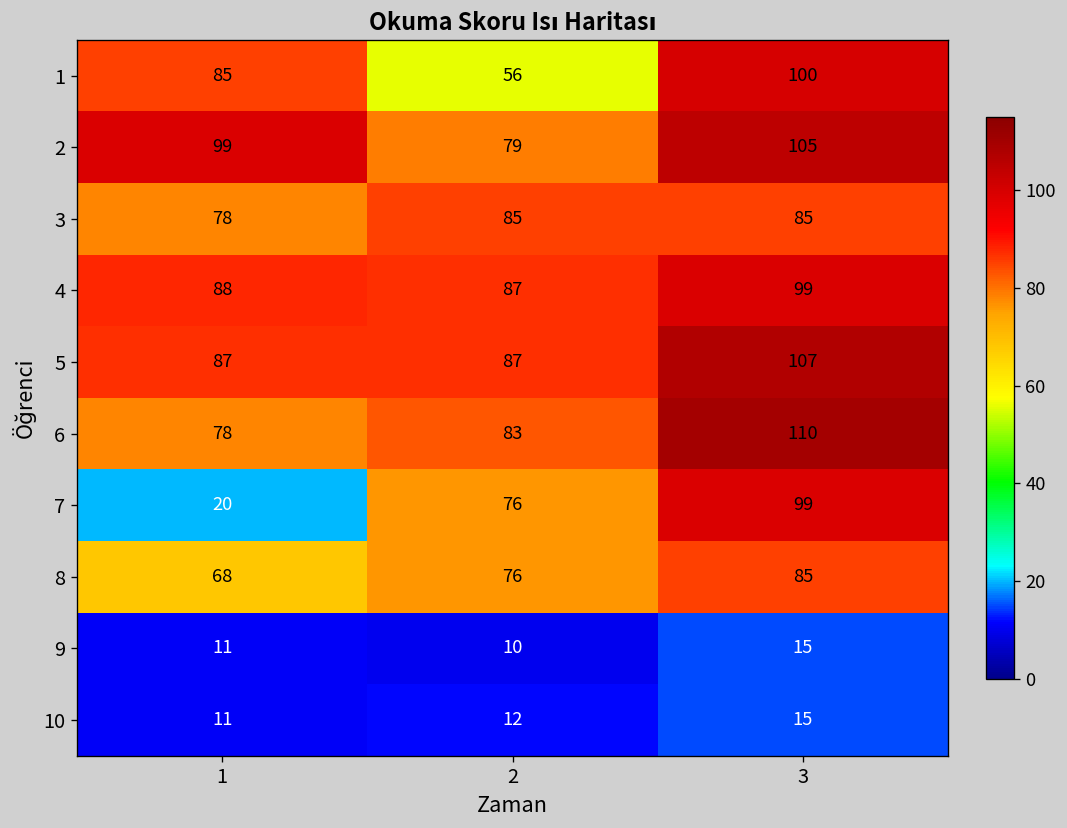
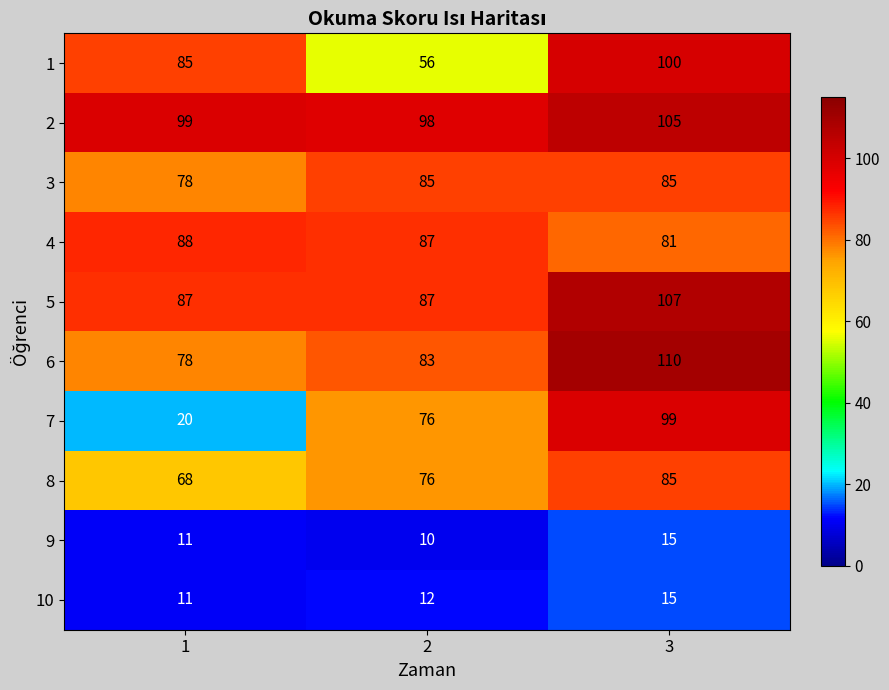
2, 2: 79 -> 98
4, 3: 99 -> 81
